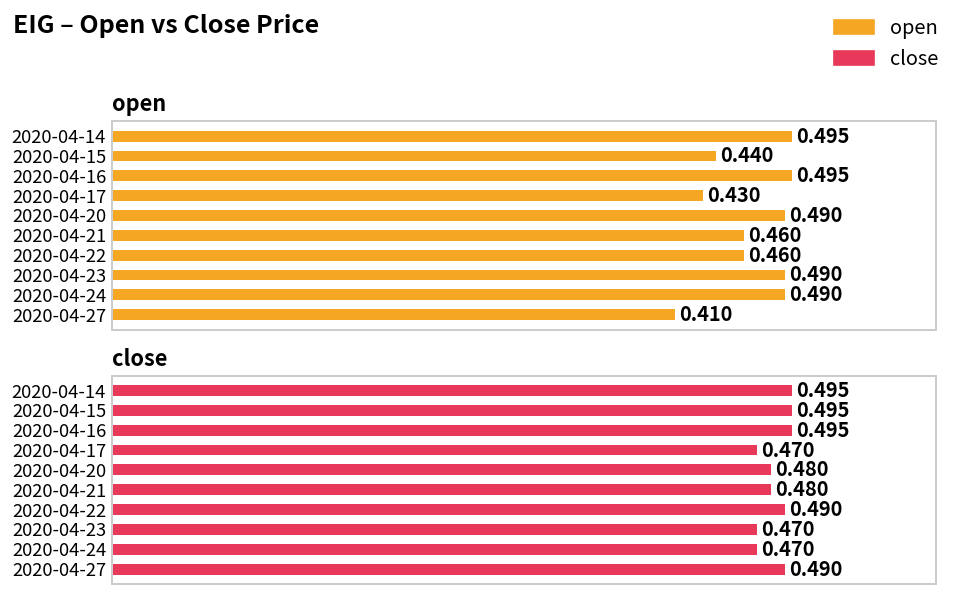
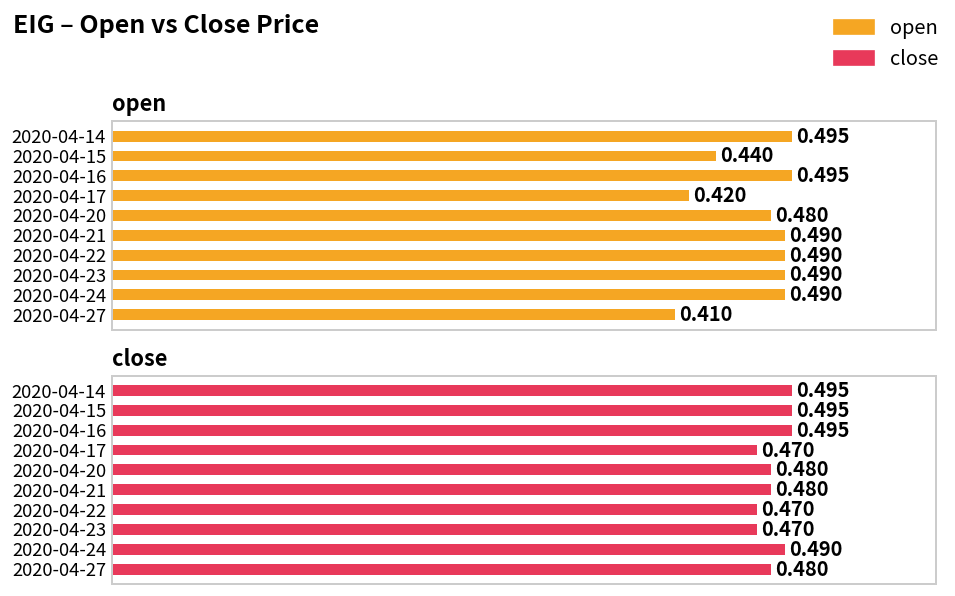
open, 2020-04-17: 0.430 -> 0.420
open, 2020-04-20: 0.490 -> 0.480
open, 2020-04-21: 0.460 -> 0.490
open, 2020-04-22: 0.460 -> 0.490
close, 2020-04-22: 0.490 -> 0.470
close, 2020-04-24: 0.470 -> 0.490
close, 2020-04-27: 0.490 -> 0.480
